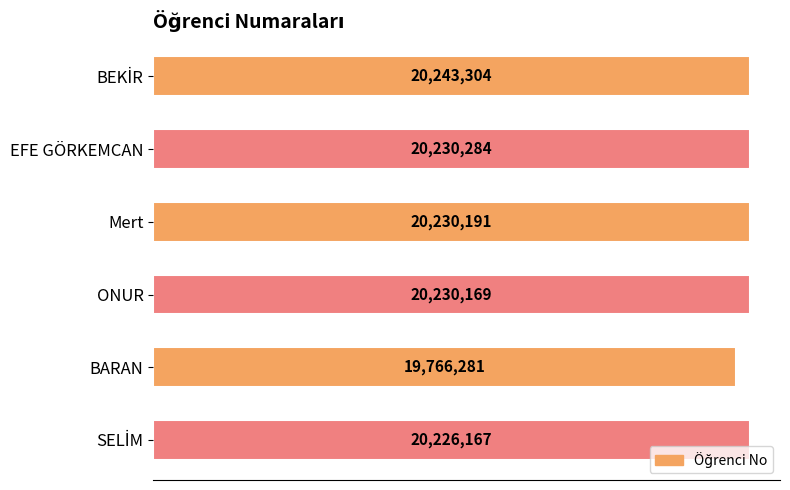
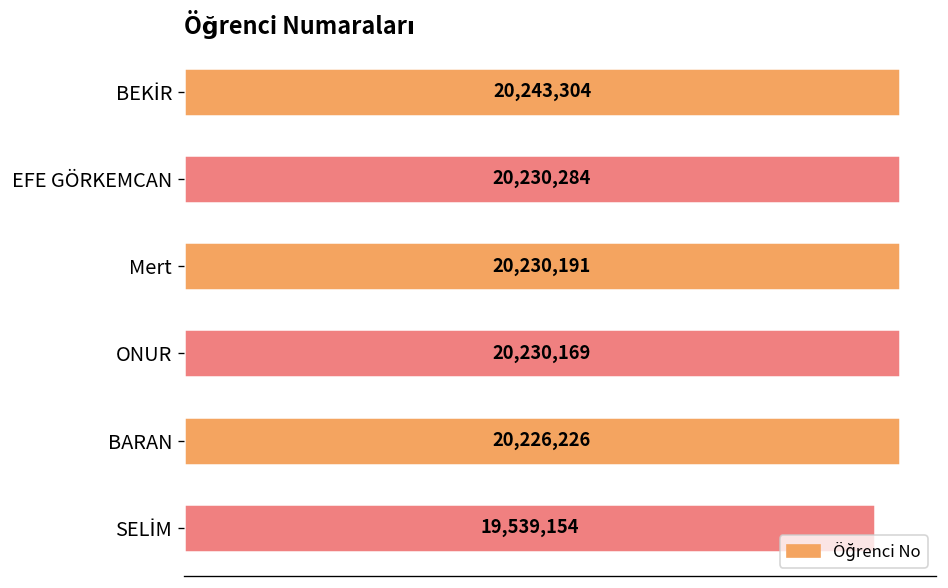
BARAN: 19,766,281 -> 20,226,226
SELİM: 20,226,167 -> 19,539,154
